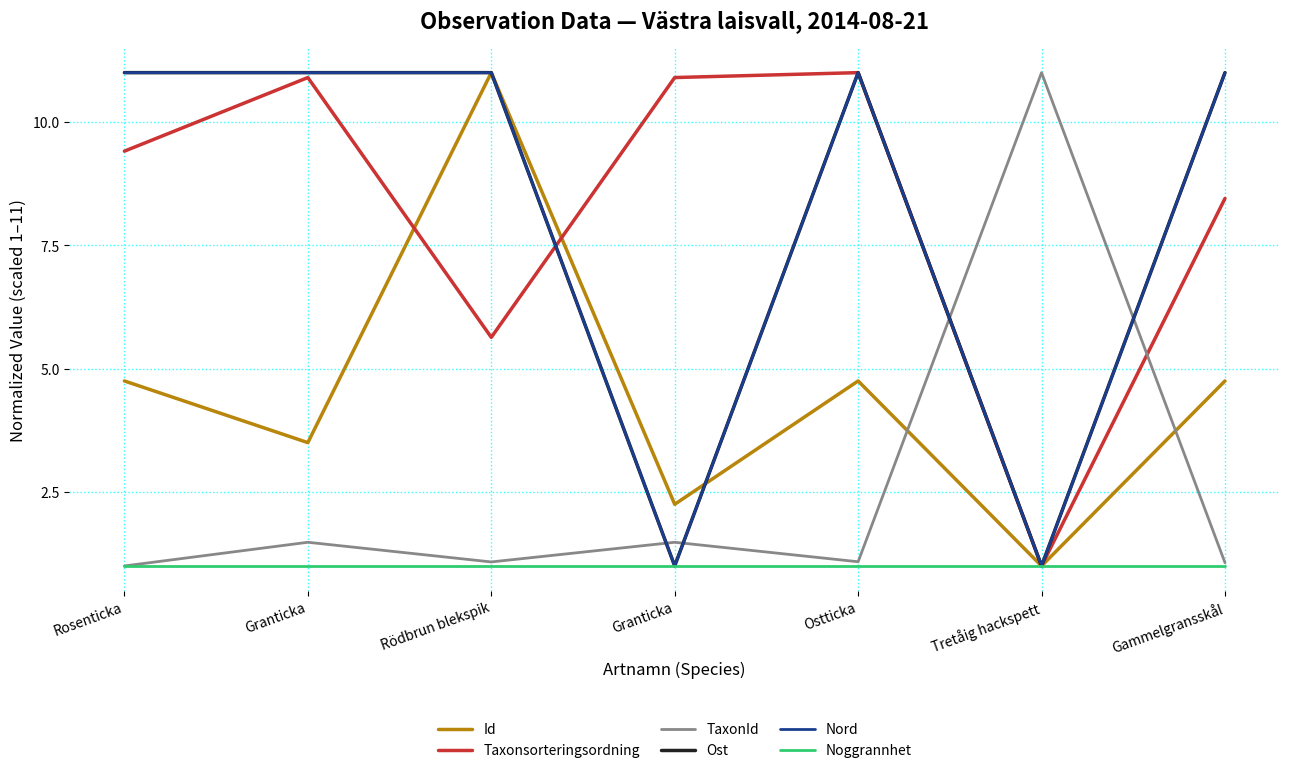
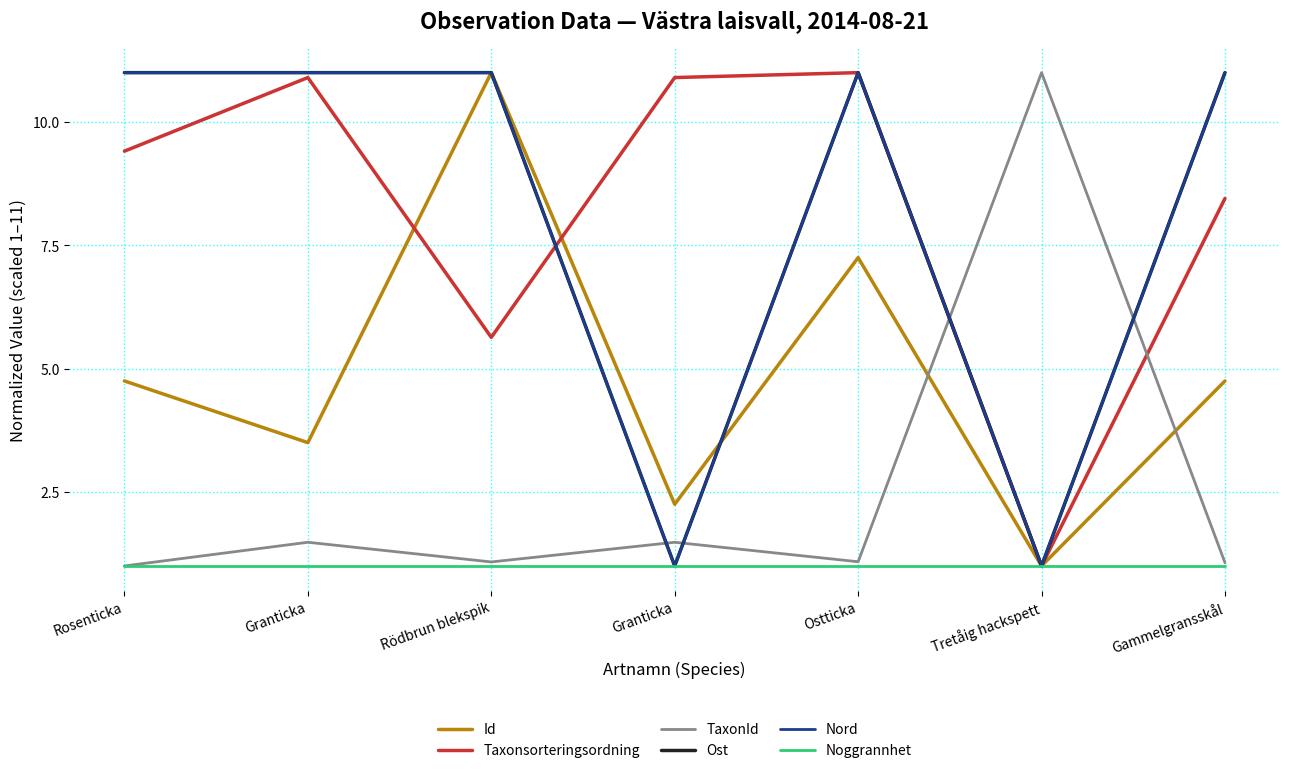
Id, Ostticka: 4.8 -> 7.3
